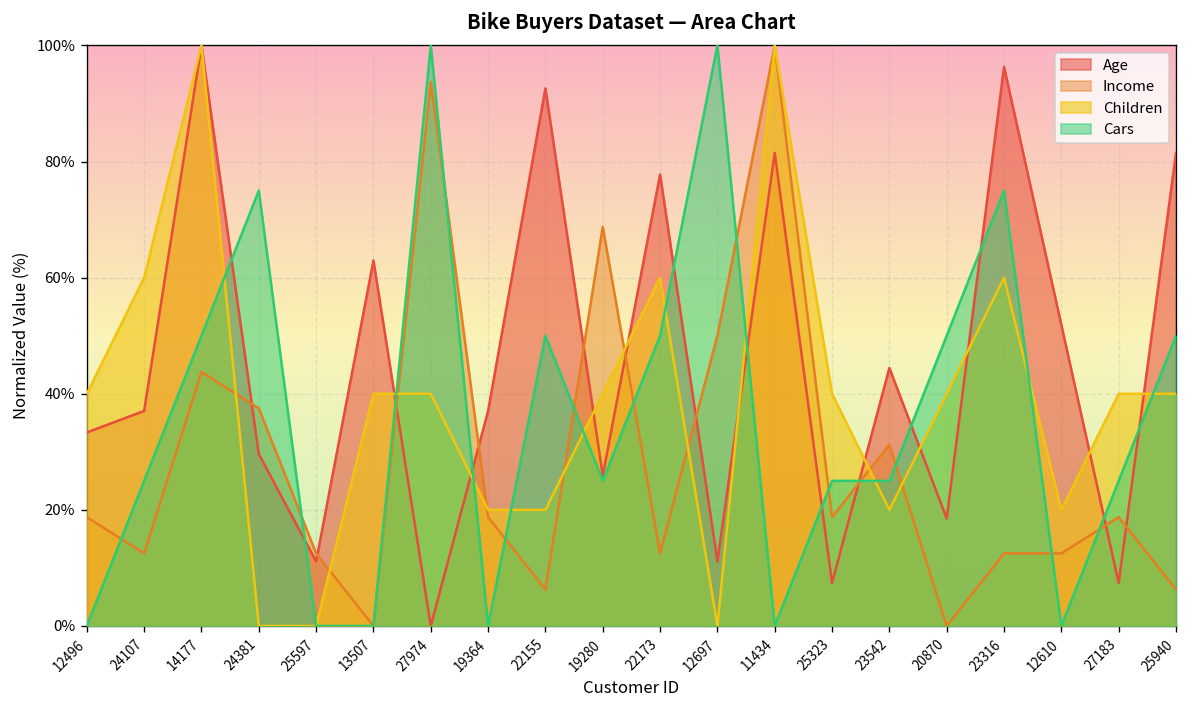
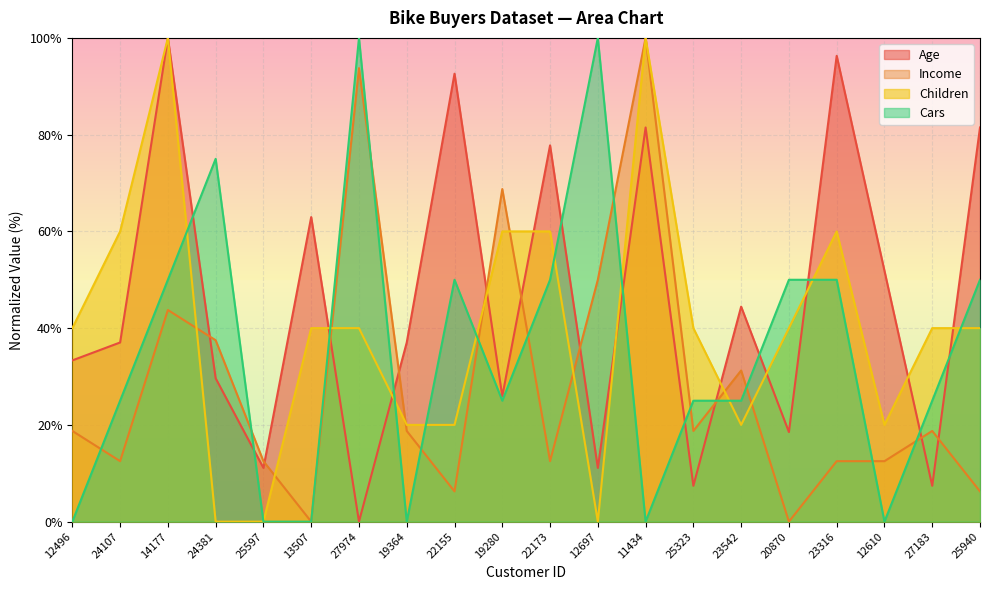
Children, 19280: 40% -> 60%
Cars, 23316: 75% -> 50%
